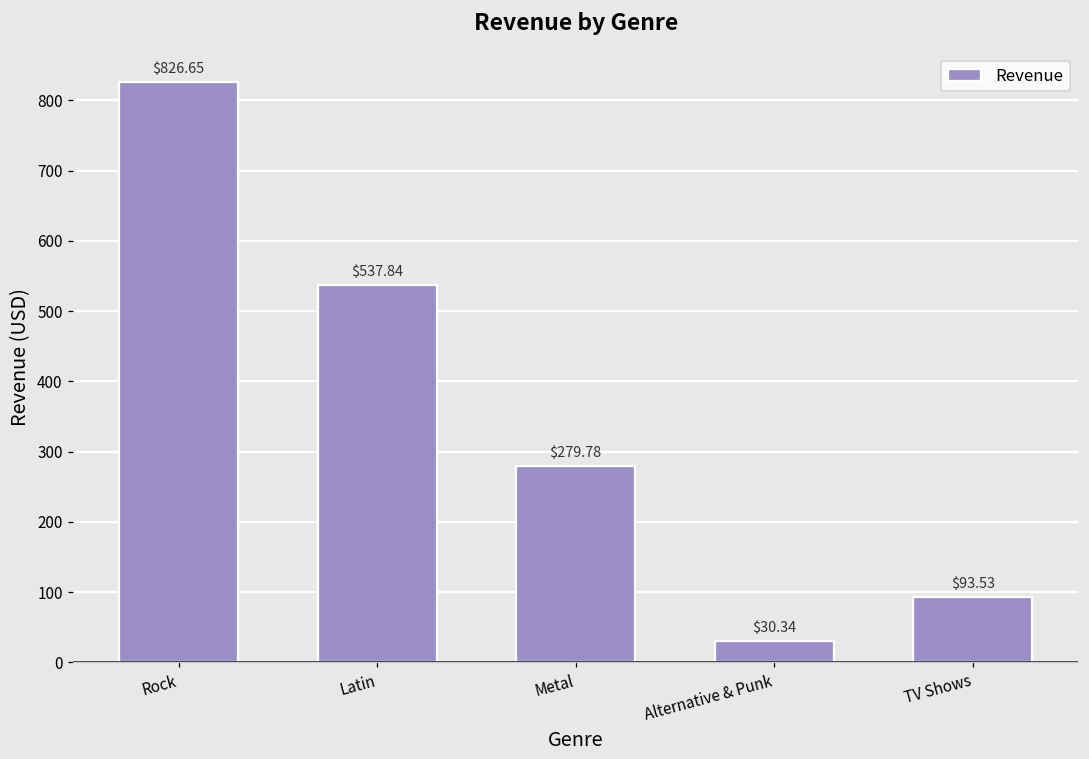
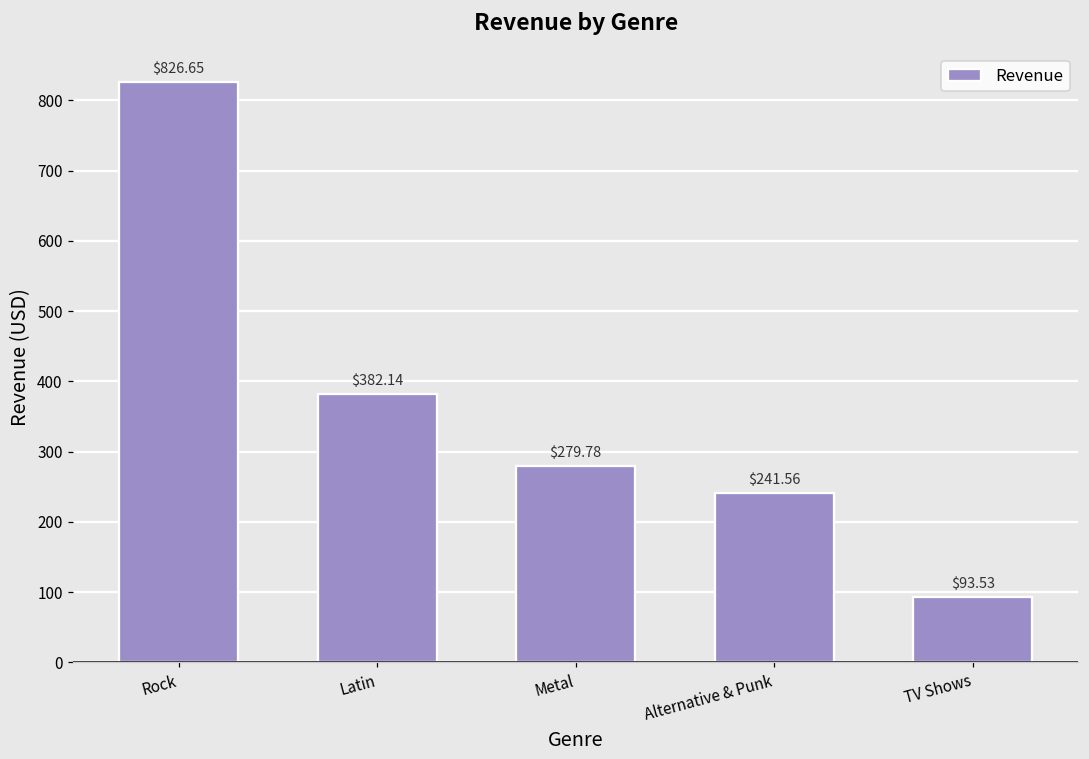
Latin: $537.84 -> $382.14
Alternative & Punk: $30.34 -> $241.56
